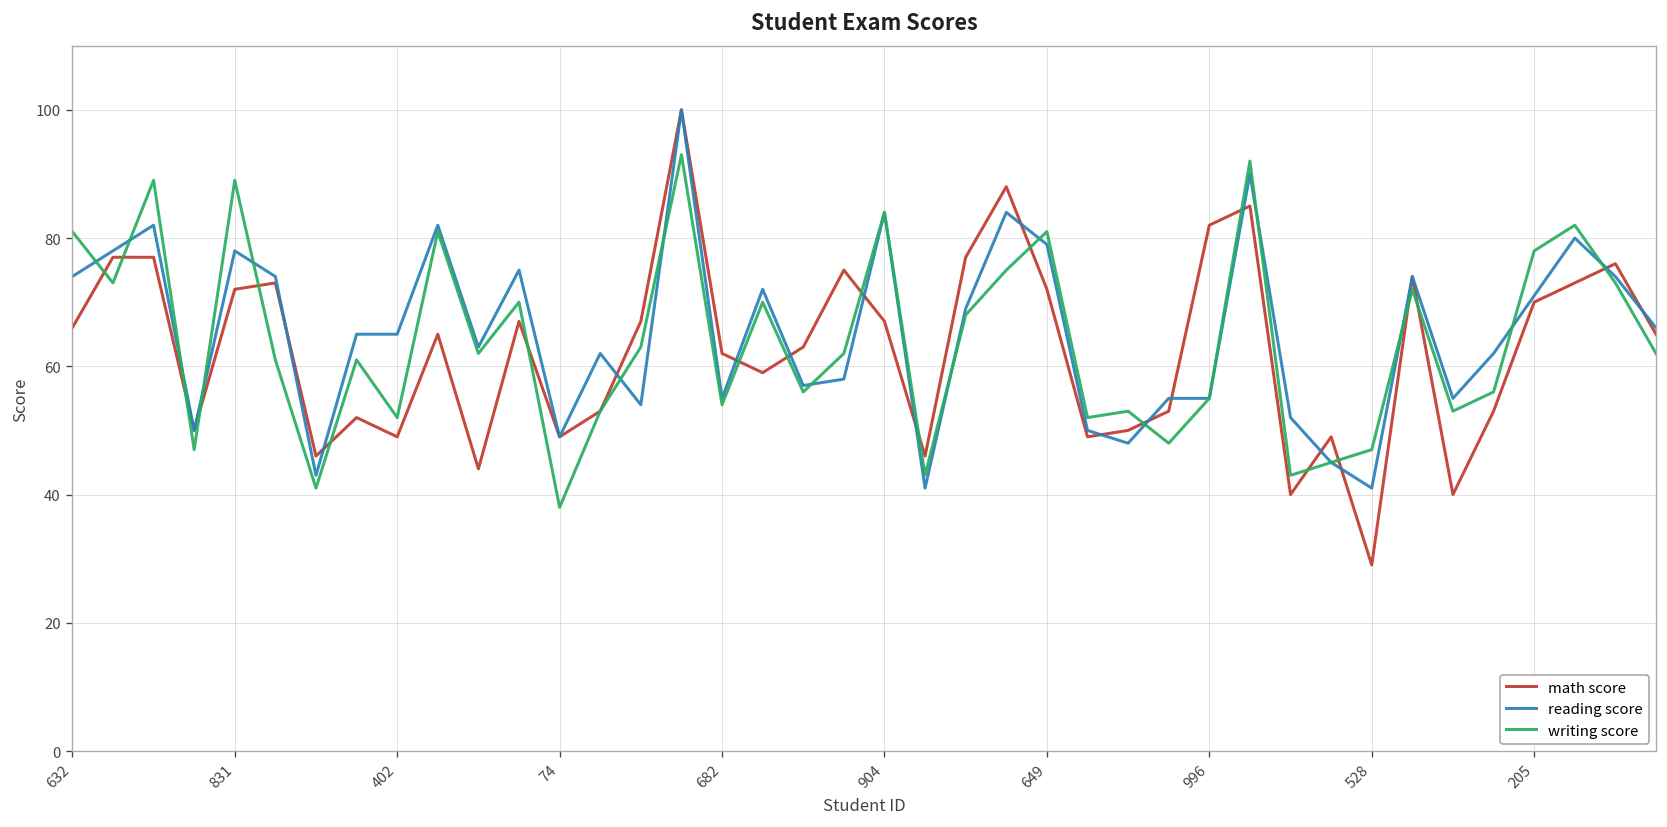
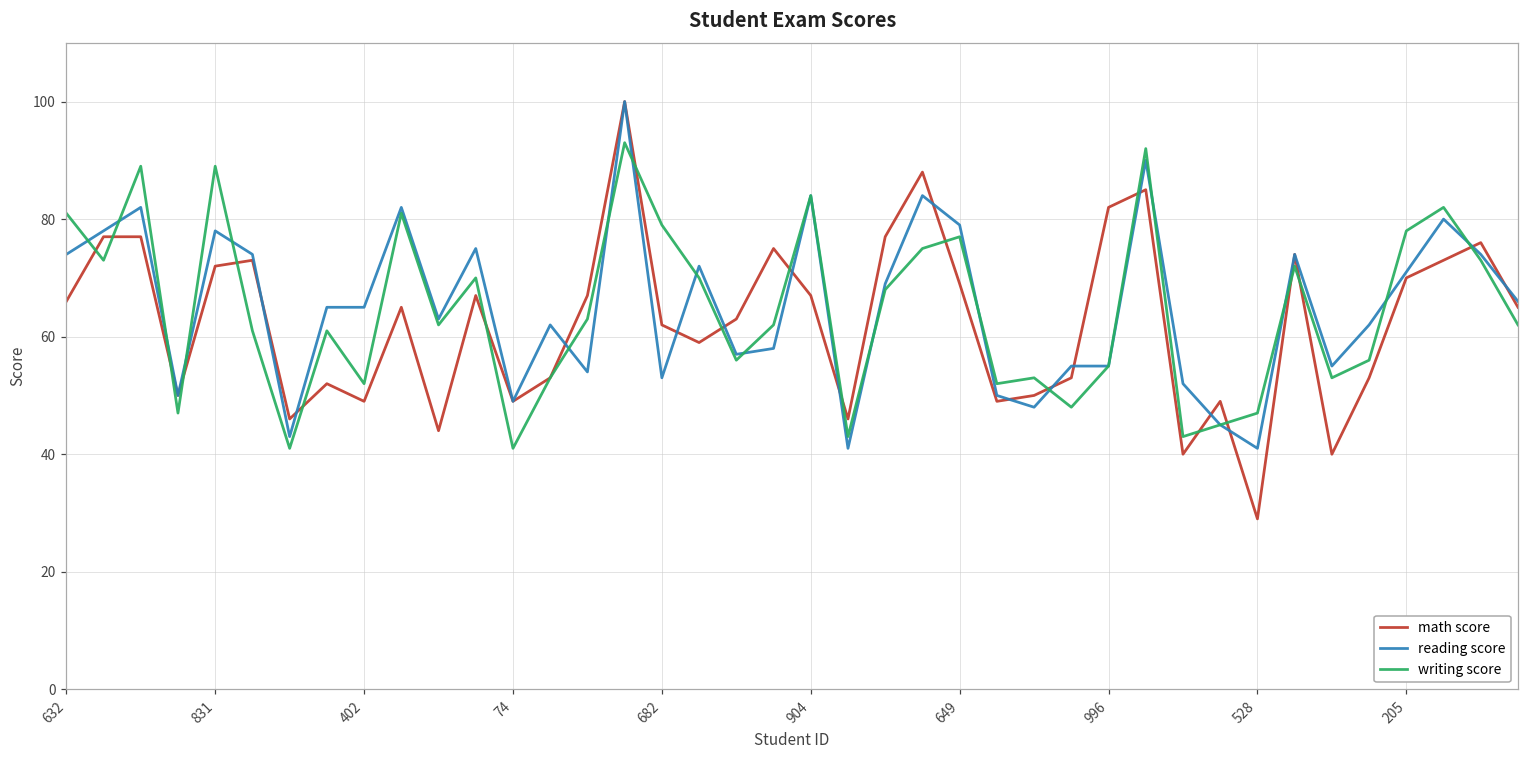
writing score, 74: 38 -> 41
reading score, 682: 55 -> 53
writing score, 682: 54 -> 79
math score, 649: 72 -> 69
writing score, 649: 81 -> 77
